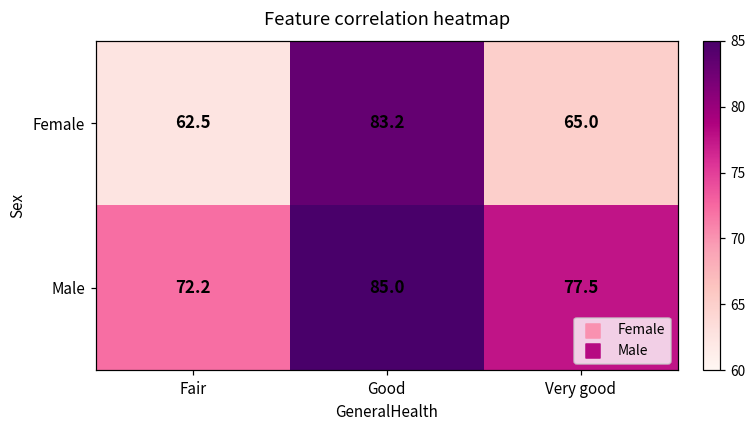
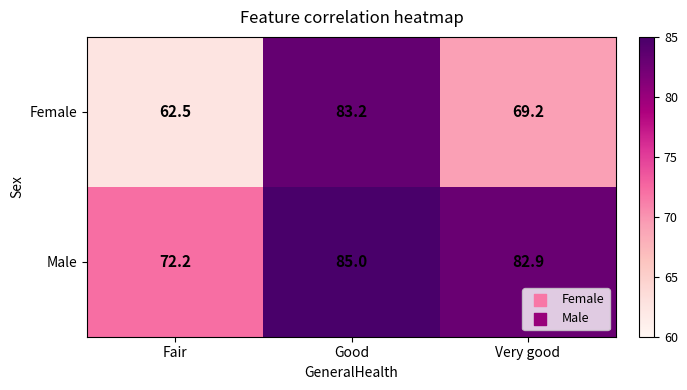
Female, Very good: 65.0 -> 69.2
Male, Very good: 77.5 -> 82.9
